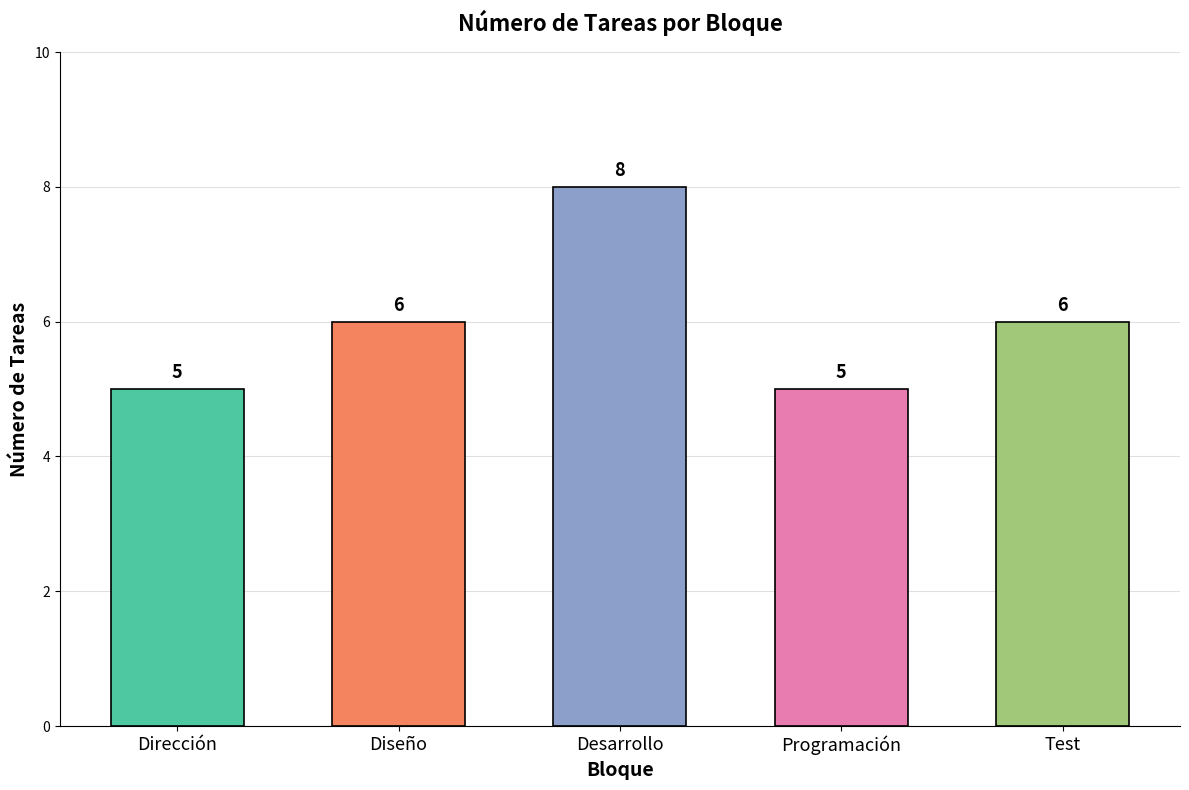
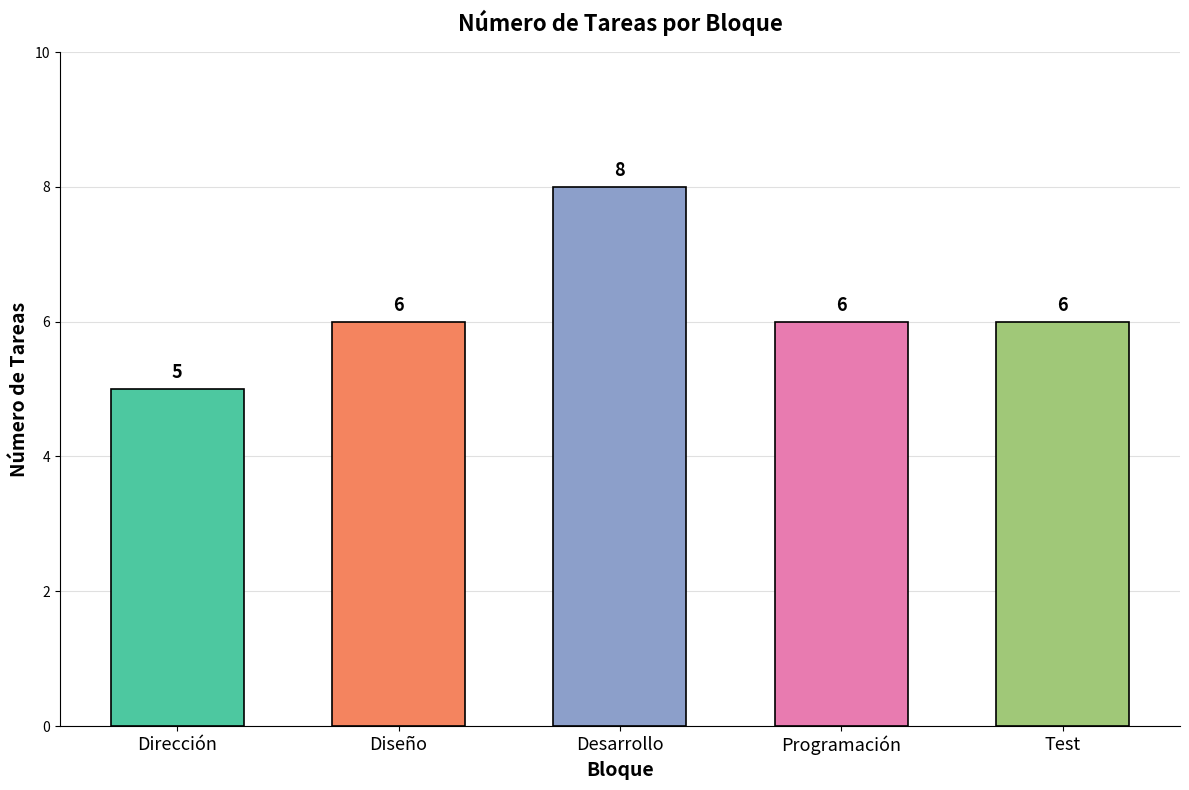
Programación: 5 -> 6
